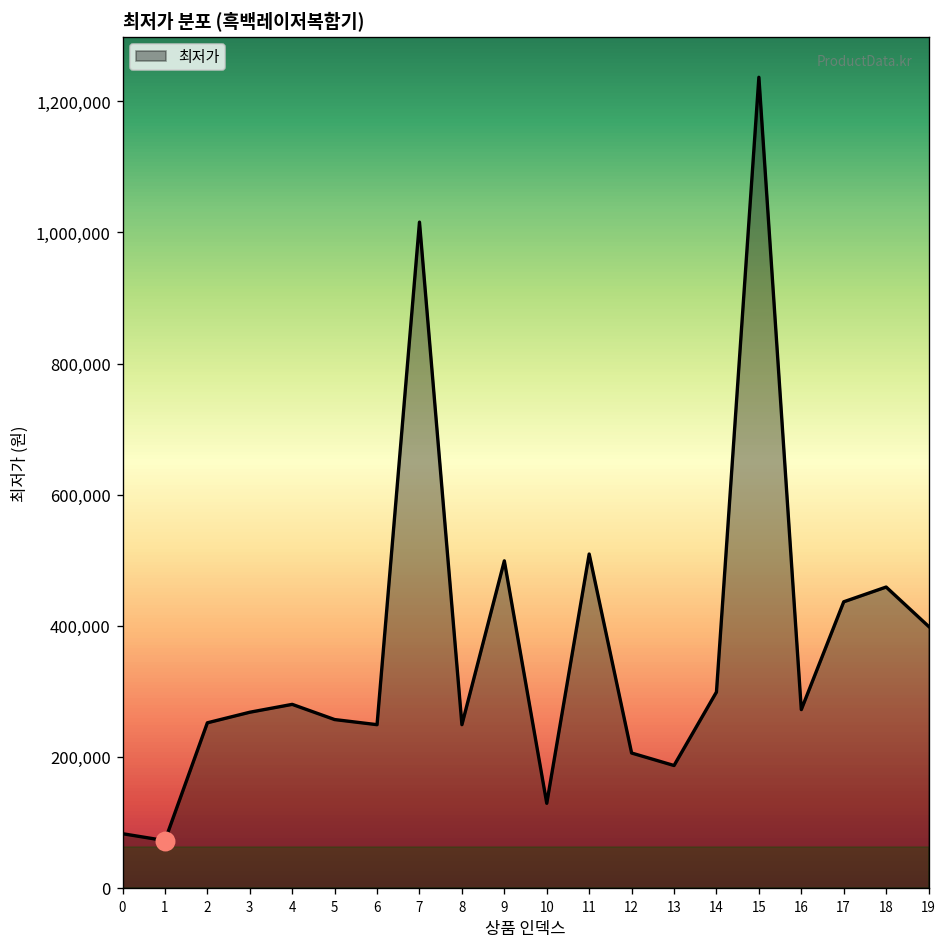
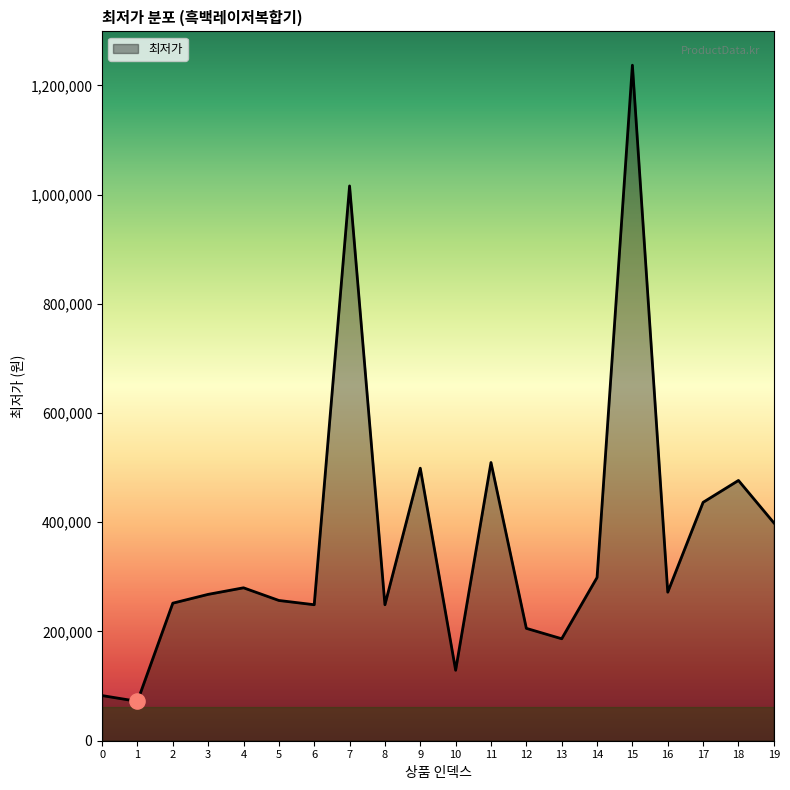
최저가, 18: 460,000 -> 480,000
